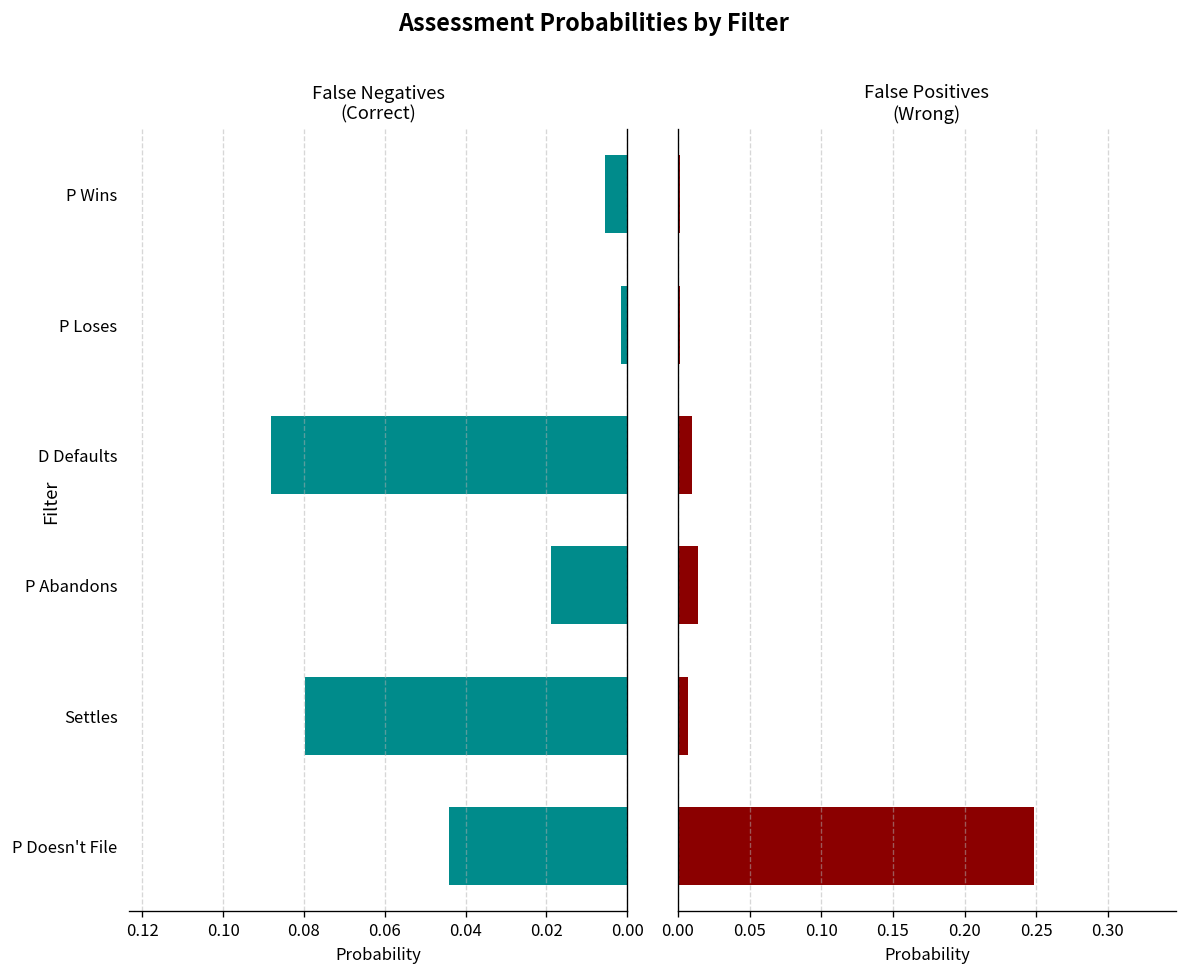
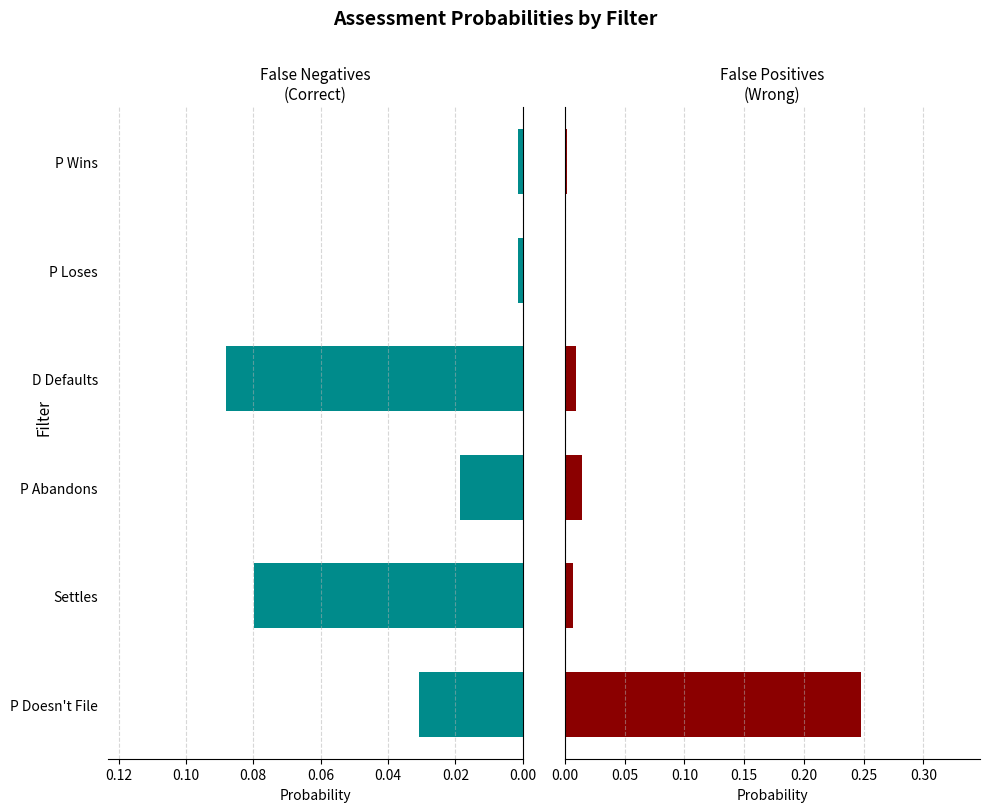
False Negatives (Correct), P Wins: 0.006 -> 0.002
False Negatives (Correct), P Doesn't File: 0.044 -> 0.031
